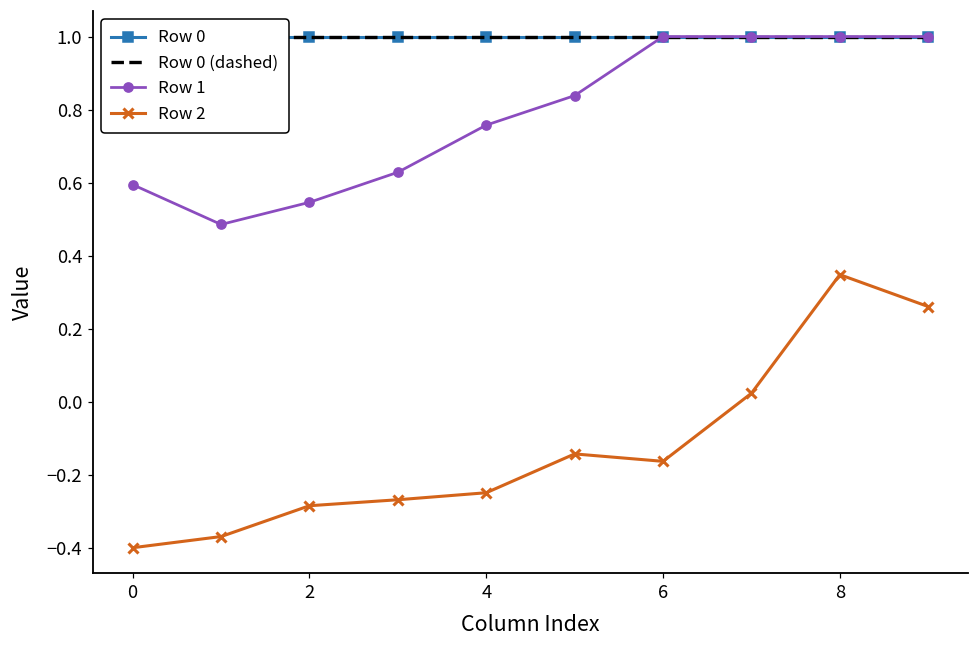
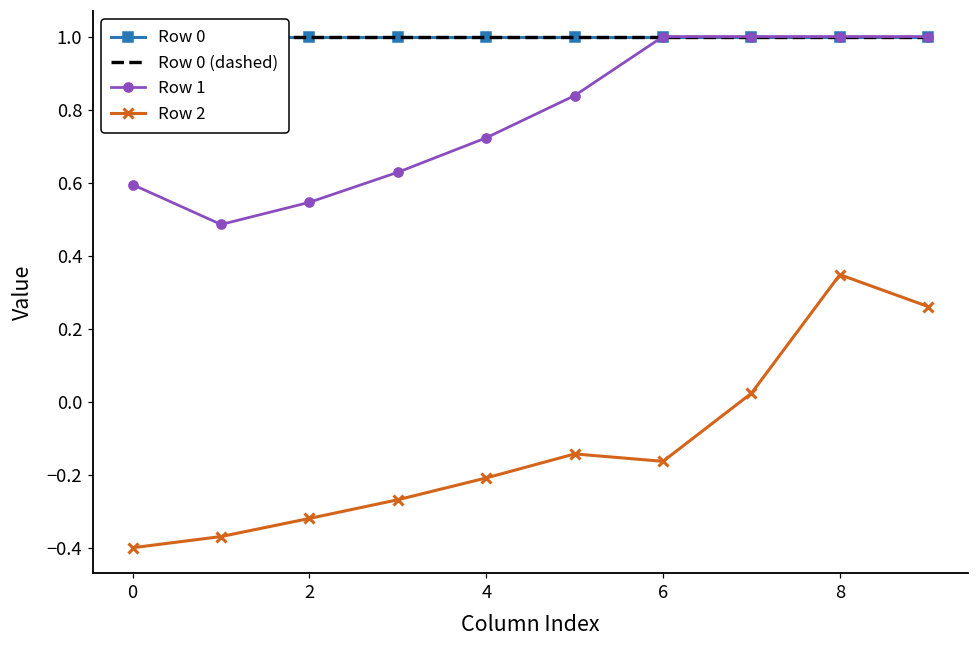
Row 2, 2: -0.28 -> -0.32
Row 1, 4: 0.76 -> 0.72
Row 2, 4: -0.25 -> -0.21
